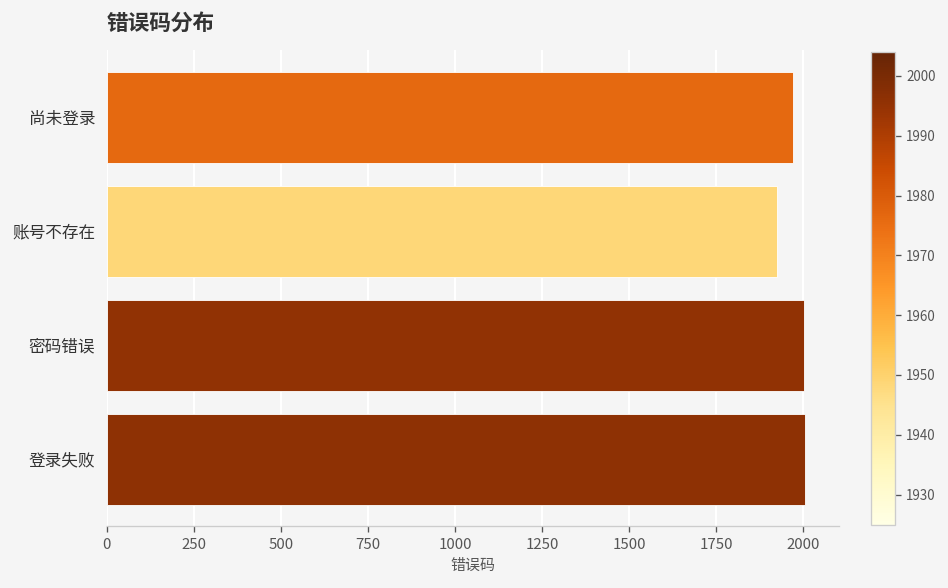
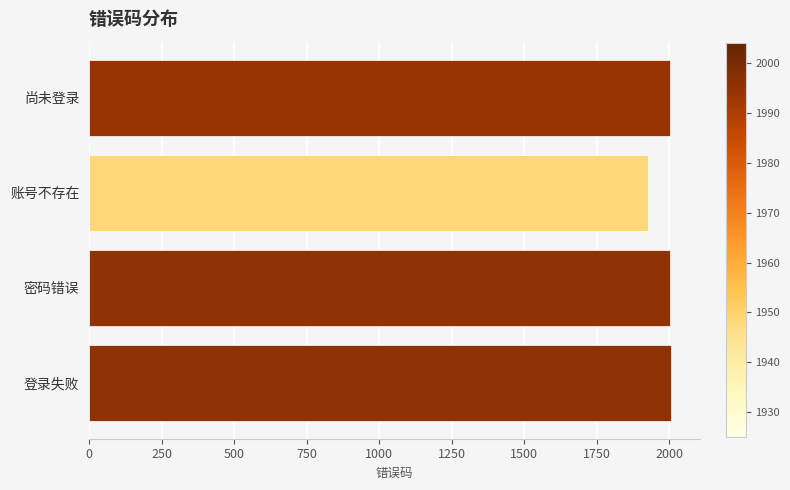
尚未登录: 1970 -> 2000
